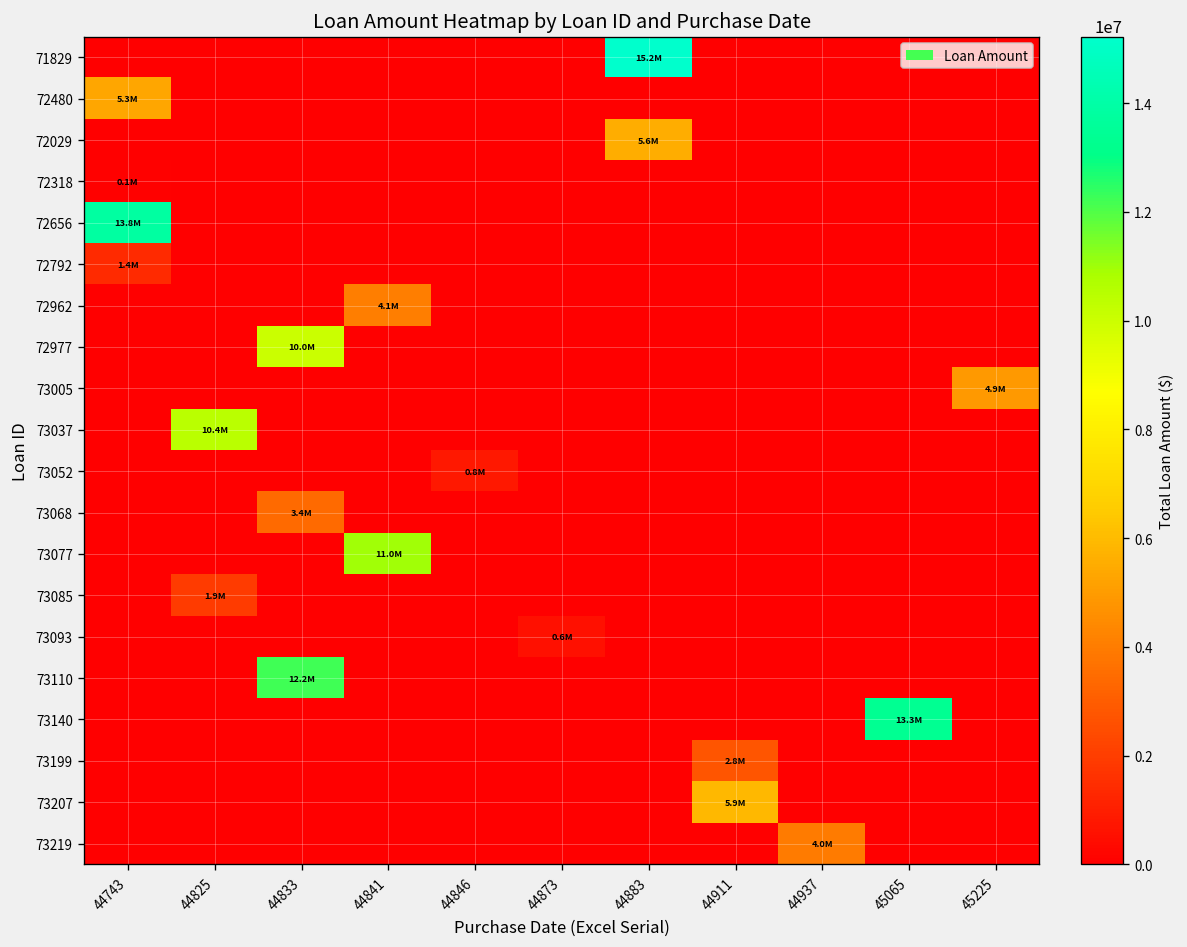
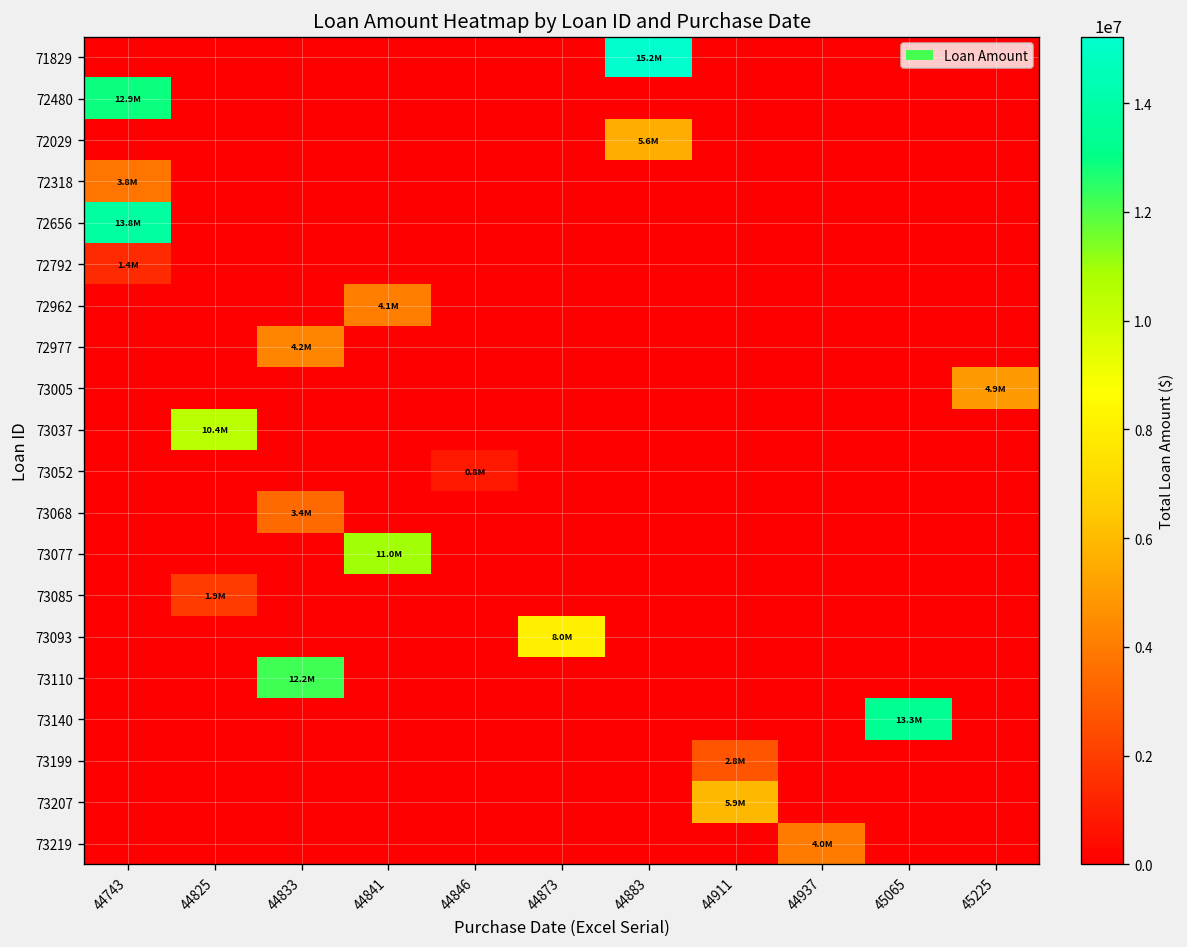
72480, 44743: 5.3M -> 12.9M
72318, 44743: 0.1M -> 3.8M
72977, 44833: 10.0M -> 4.2M
73093, 44873: 0.6M -> 8.0M
